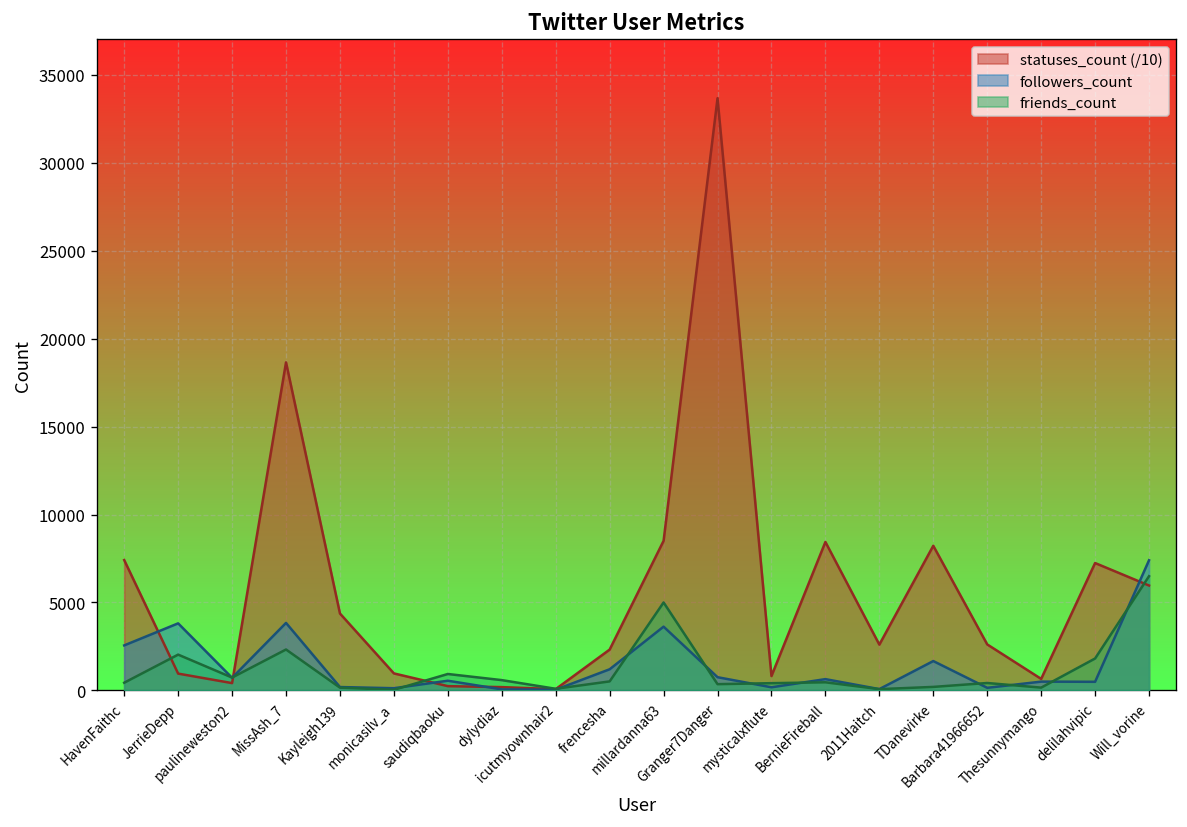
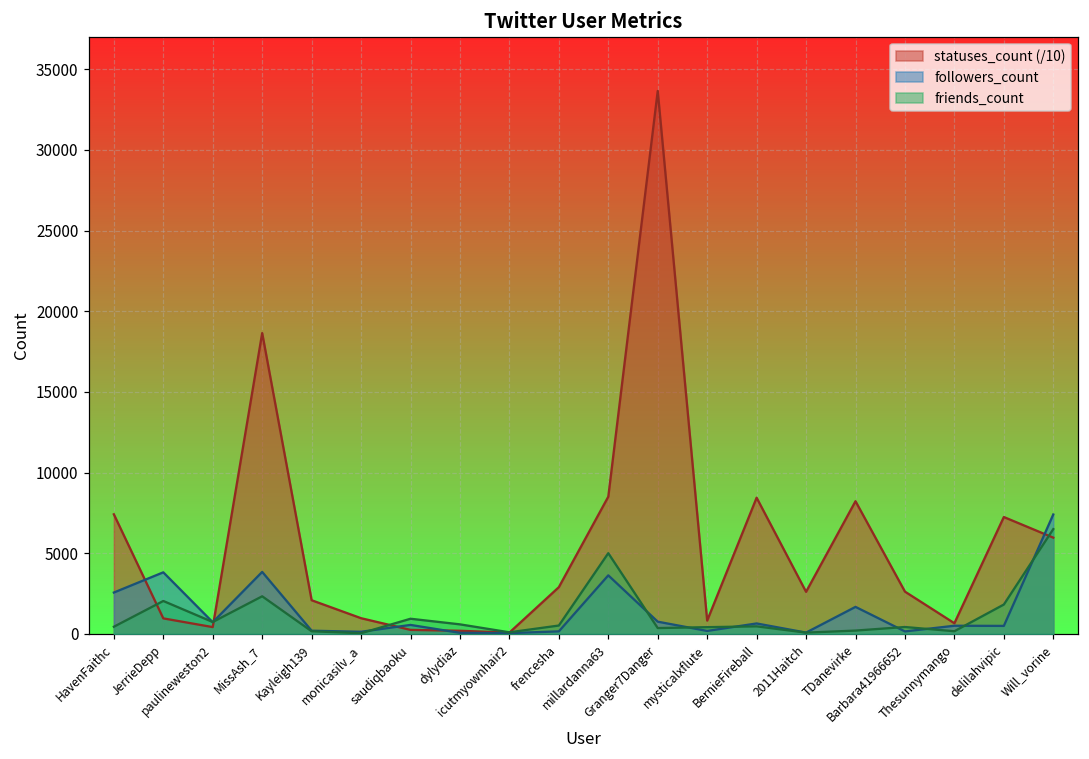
statuses_count (/10), Kayleigh139: 4400 -> 2100
statuses_count (/10), frencesha: 2300 -> 2900
followers_count, frencesha: 1200 -> 200
